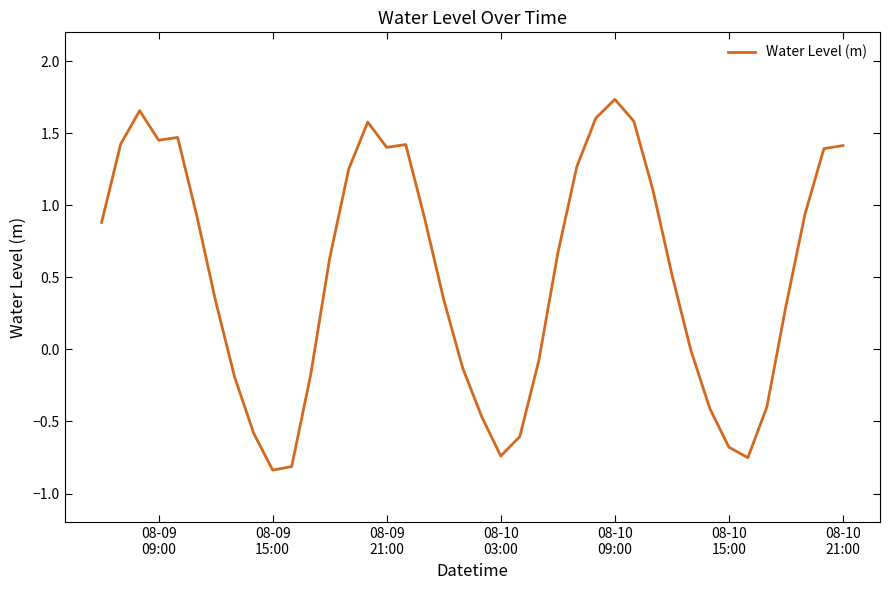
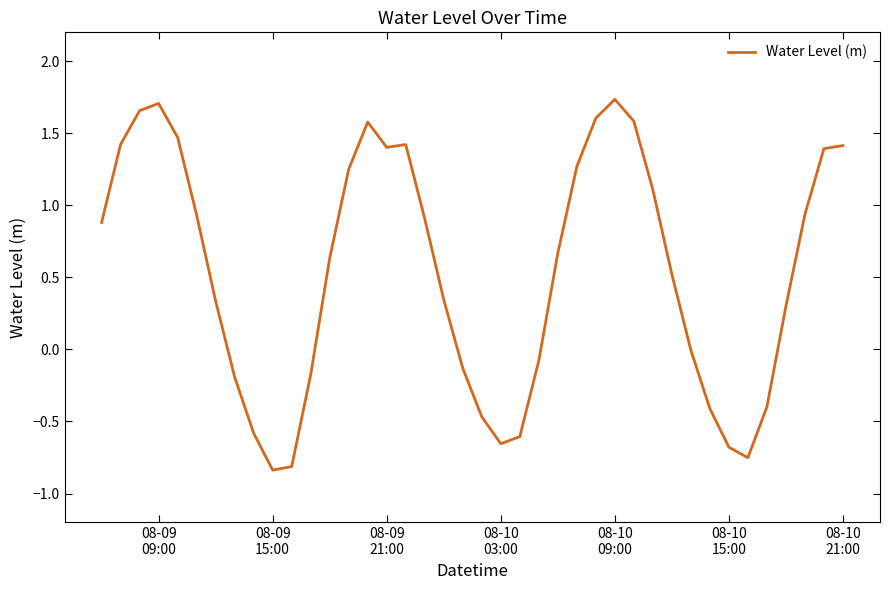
08-09 09:00: 1.45 -> 1.71
08-10 03:00: -0.74 -> -0.65
